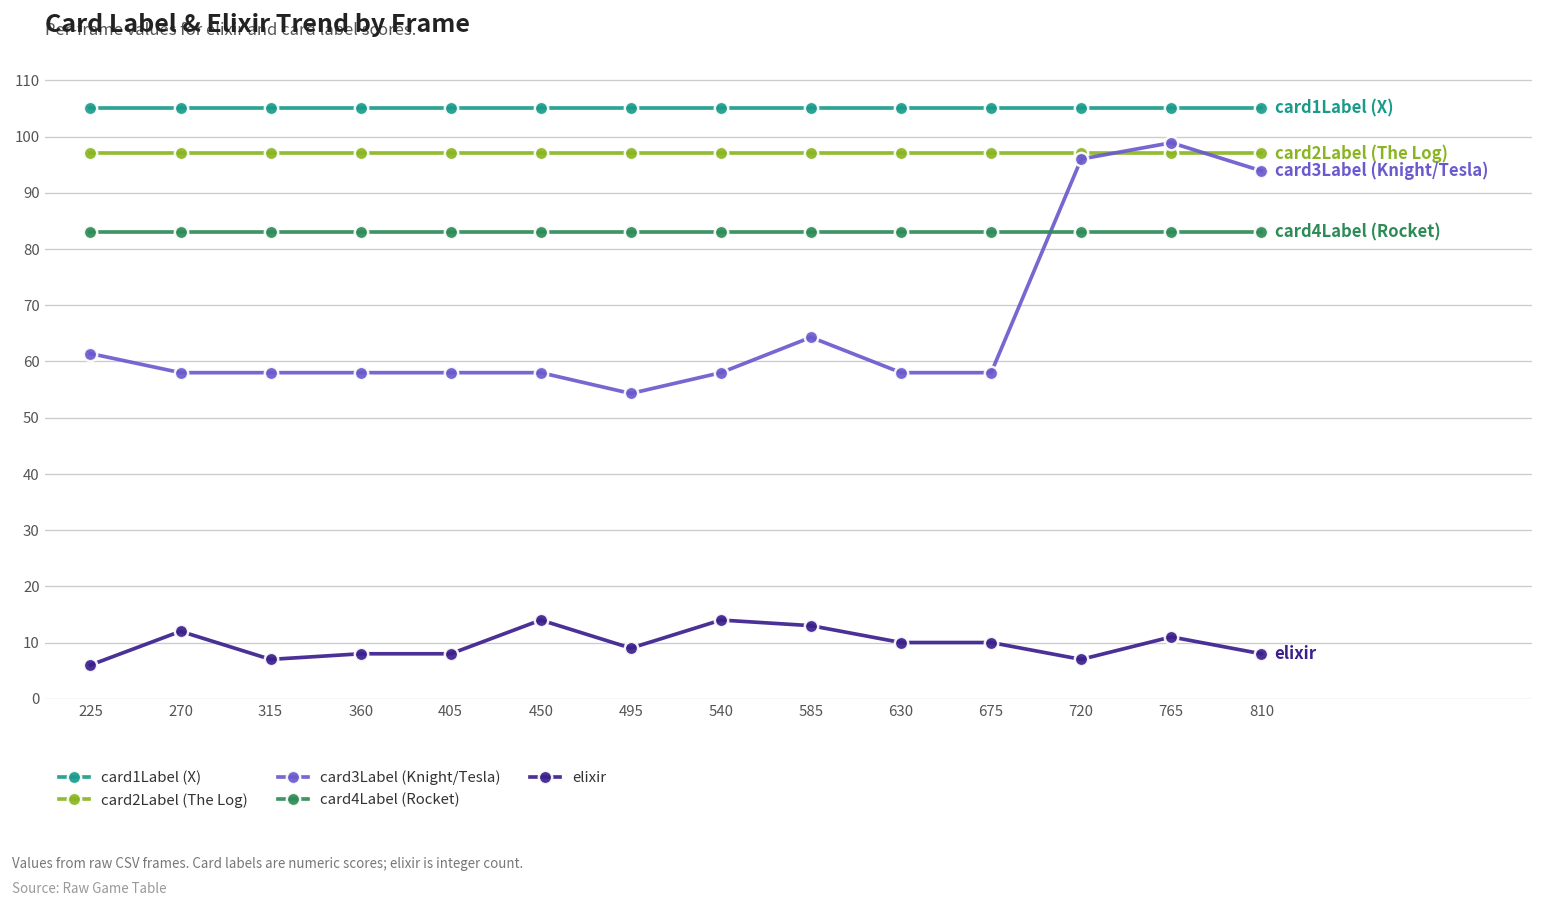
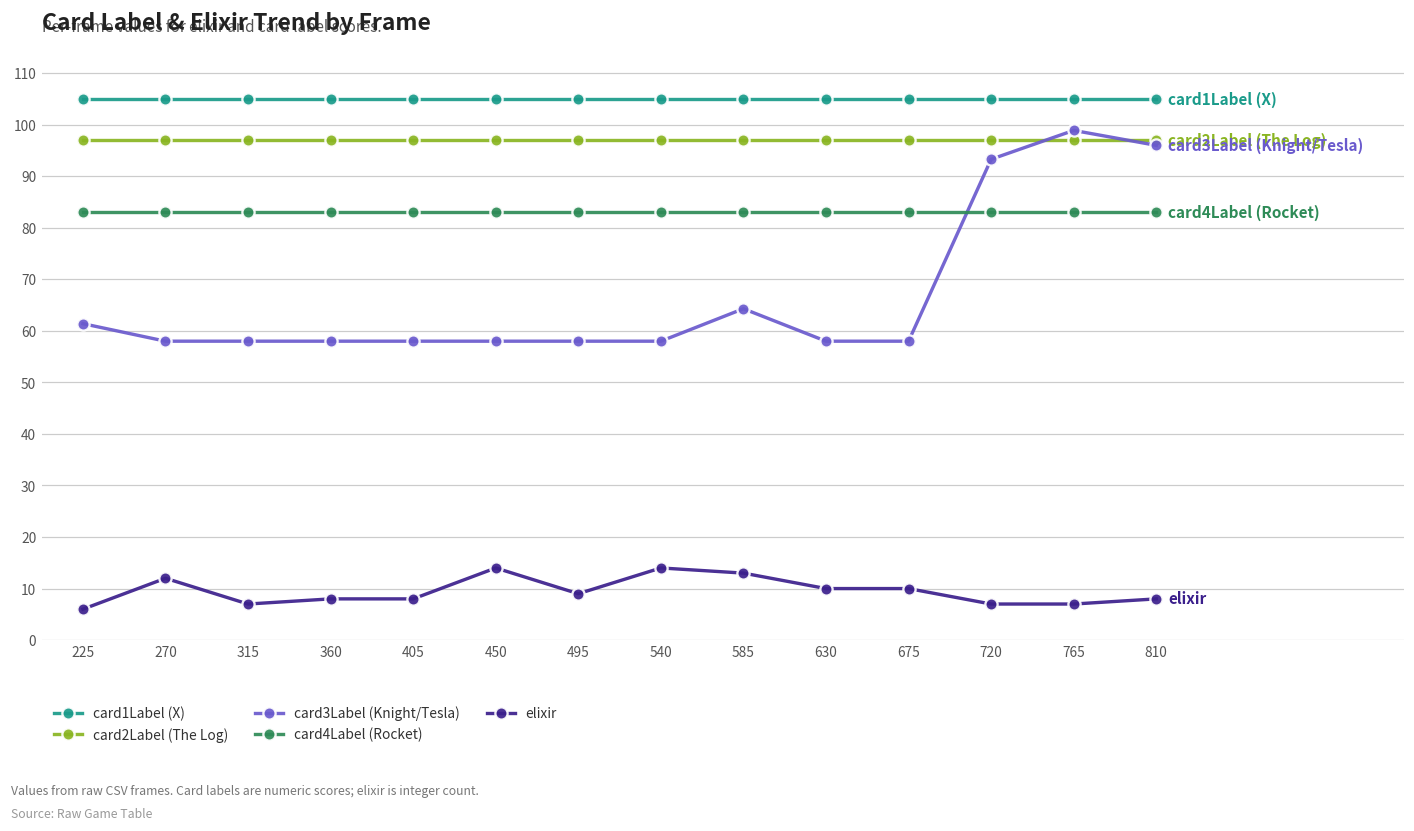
card3Label (Knight/Tesla), 495: 54 -> 58
card3Label (Knight/Tesla), 720: 96 -> 93
elixir, 765: 11 -> 7
card3Label (Knight/Tesla), 810: 94 -> 96
